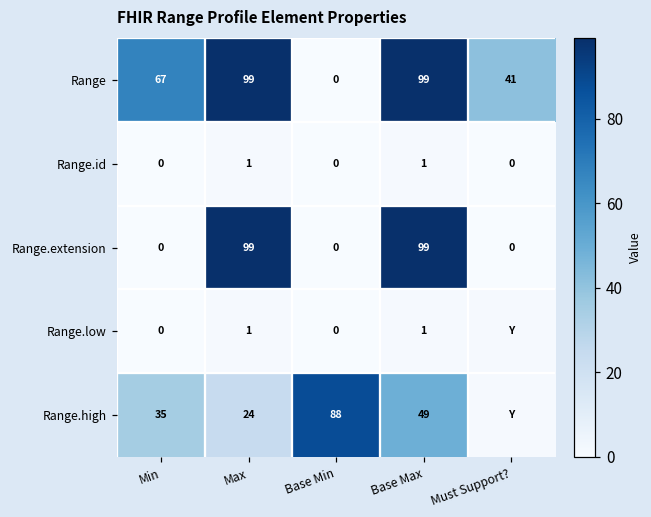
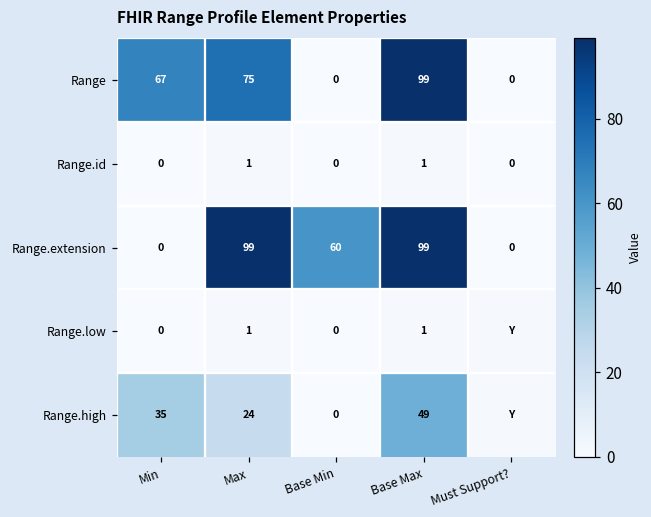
Range, Max: 99 -> 75
Range, Must Support?: 41 -> 0
Range.extension, Base Min: 0 -> 60
Range.high, Base Min: 88 -> 0
